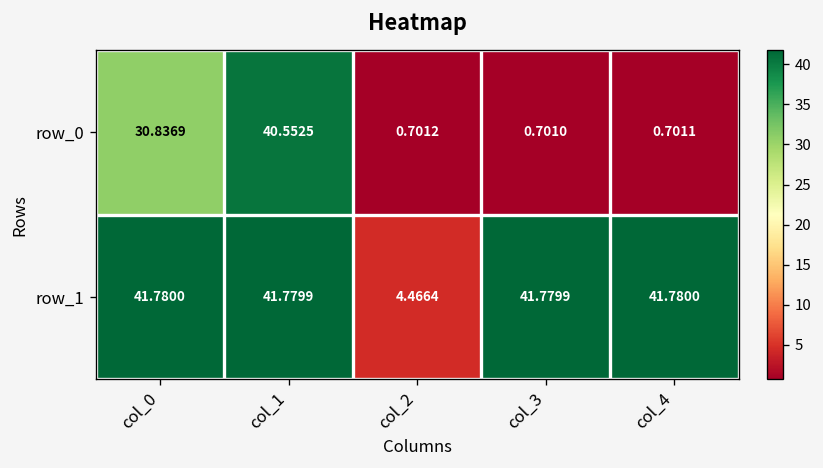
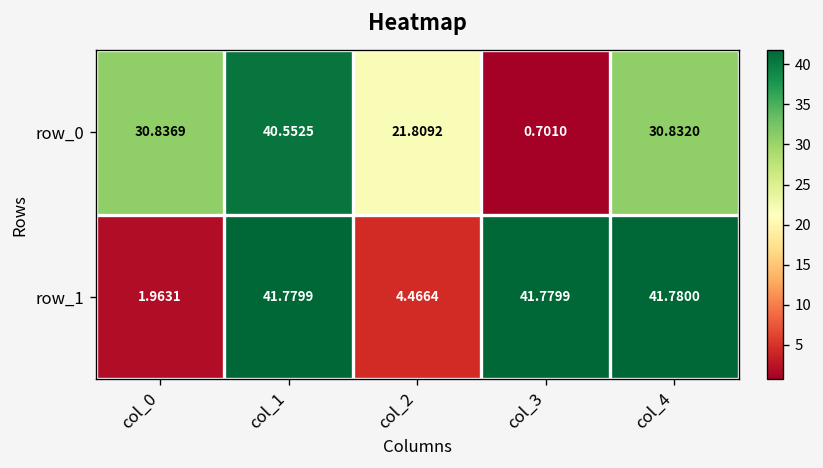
row_0, col_2: 0.7012 -> 21.8092
row_0, col_4: 0.7011 -> 30.8320
row_1, col_0: 41.7800 -> 1.9631
